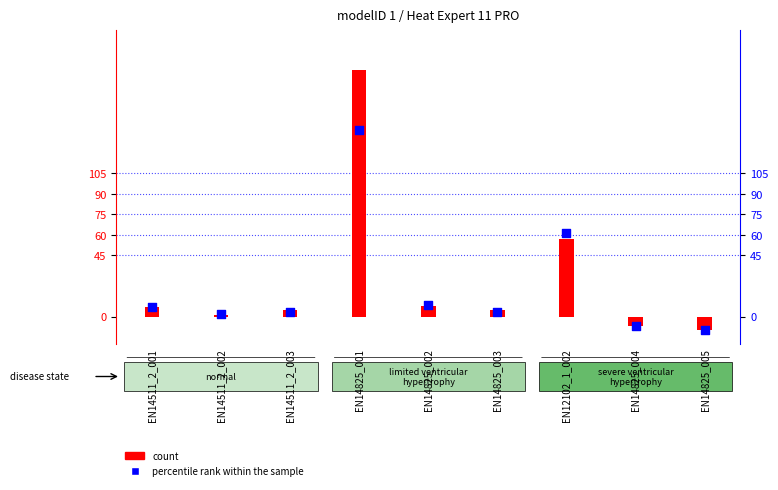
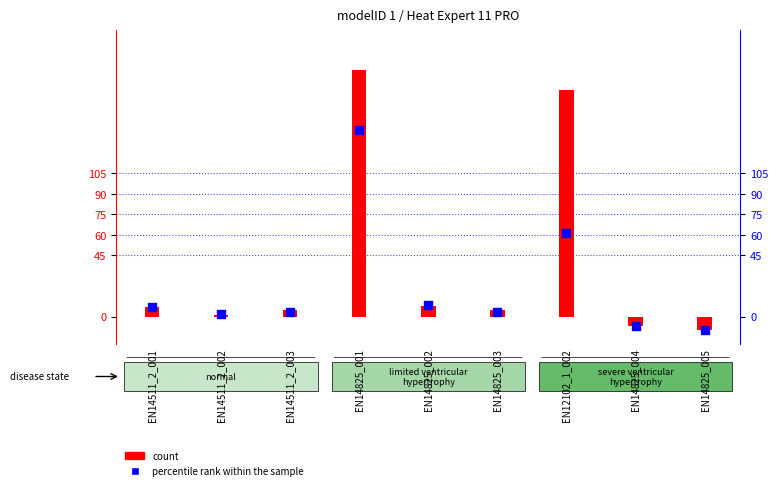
count, EN12102_1_002: 57 -> 166
